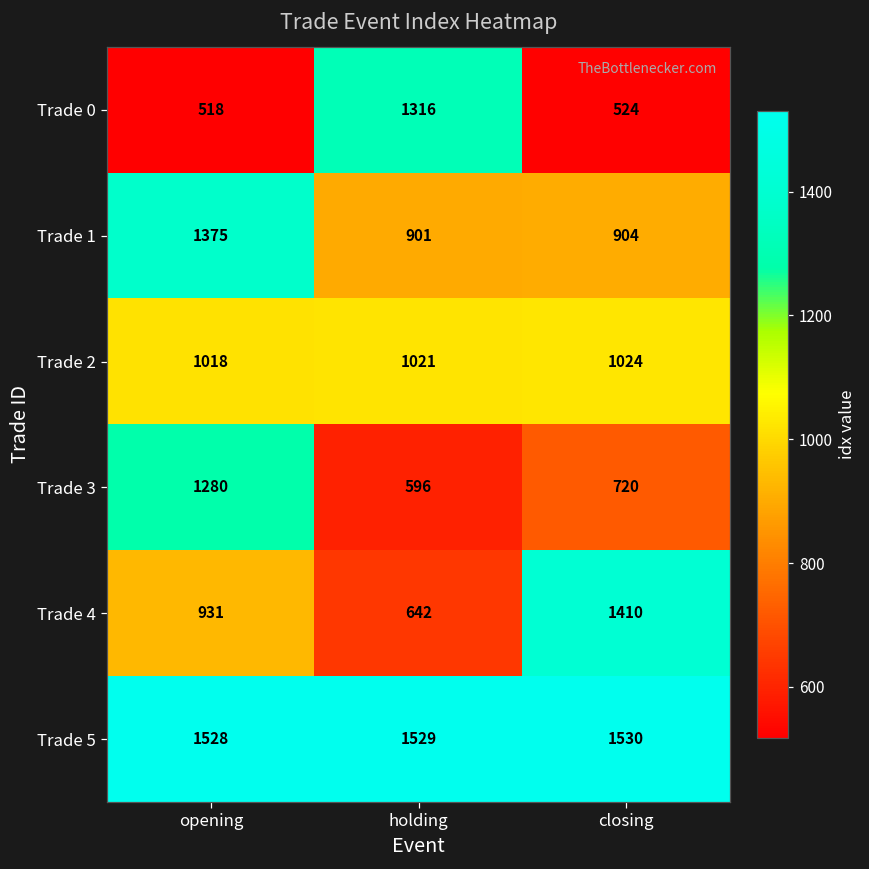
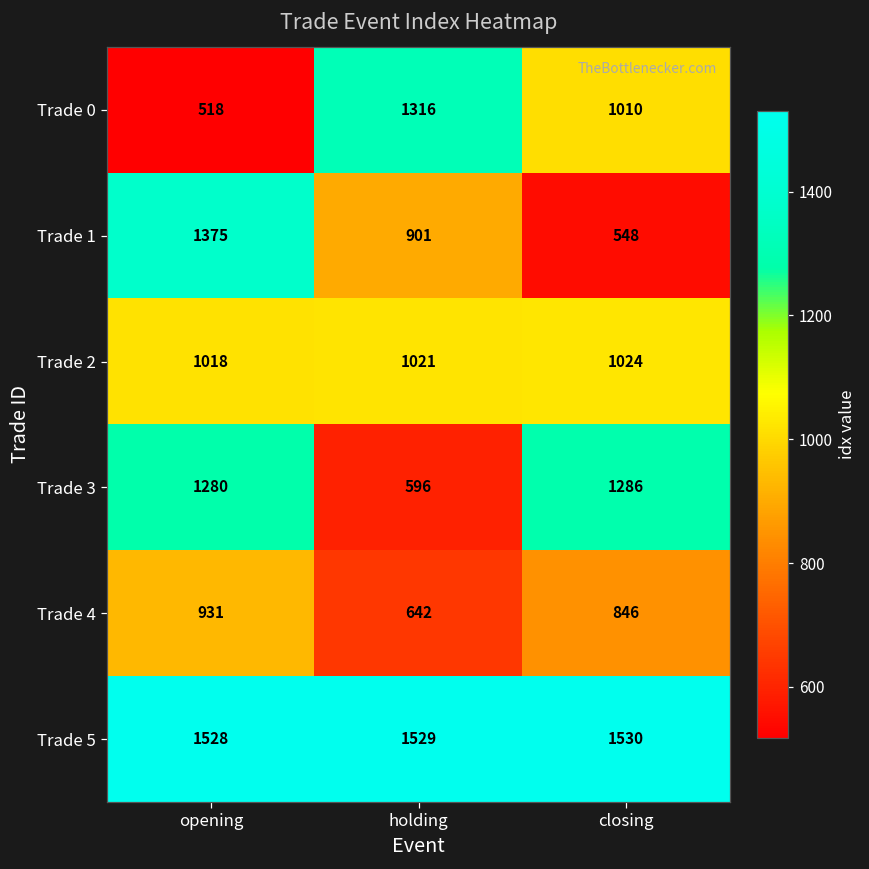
Trade 0, closing: 524 -> 1010
Trade 1, closing: 904 -> 548
Trade 3, closing: 720 -> 1286
Trade 4, closing: 1410 -> 846
